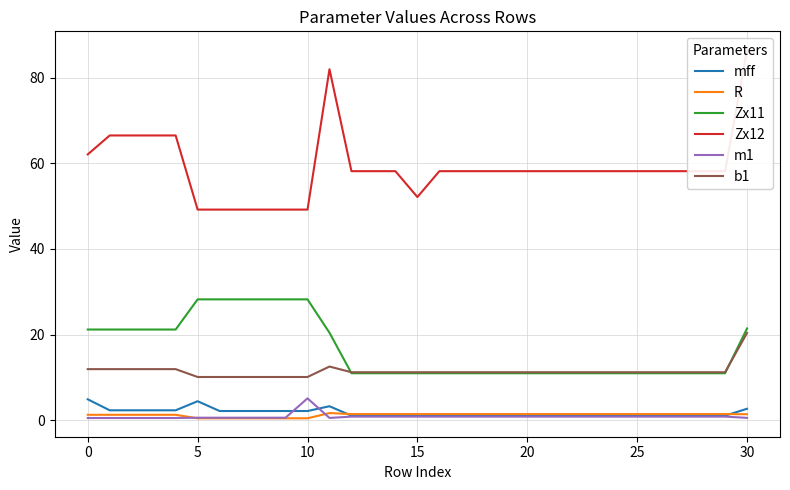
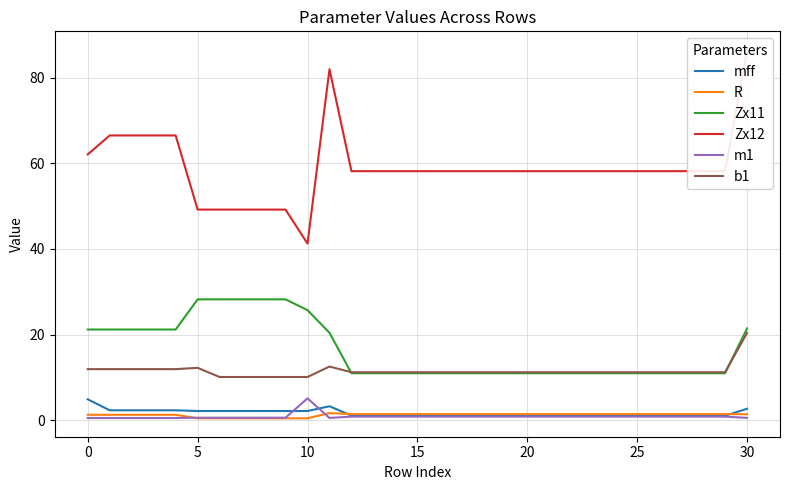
mff, 5: 4 -> 2
b1, 5: 10 -> 12
Zx11, 10: 28 -> 26
Zx12, 10: 49 -> 41
Zx12, 15: 52 -> 58
